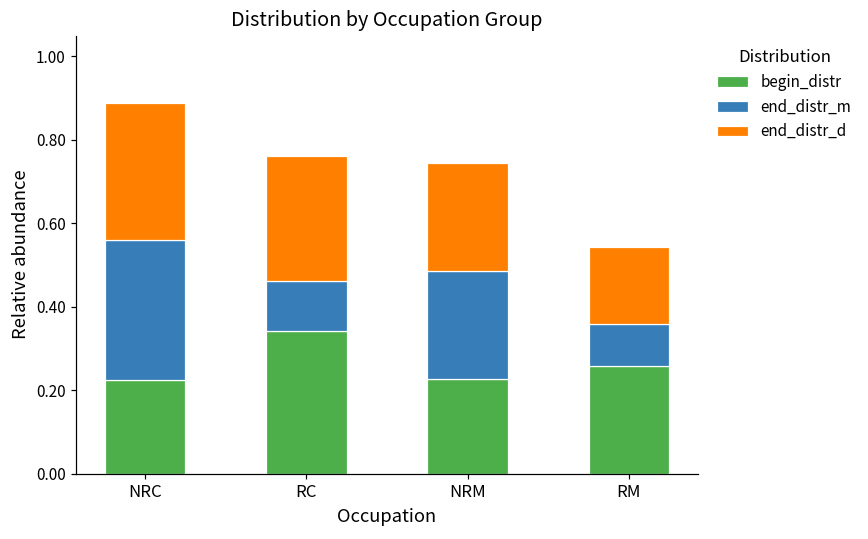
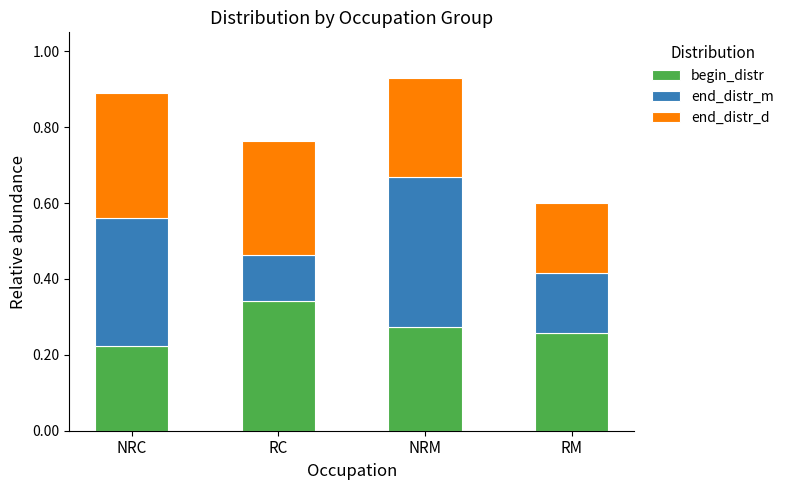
begin_distr, NRM: 0.23 -> 0.27
end_distr_m, NRM: 0.26 -> 0.40
end_distr_m, RM: 0.10 -> 0.16
